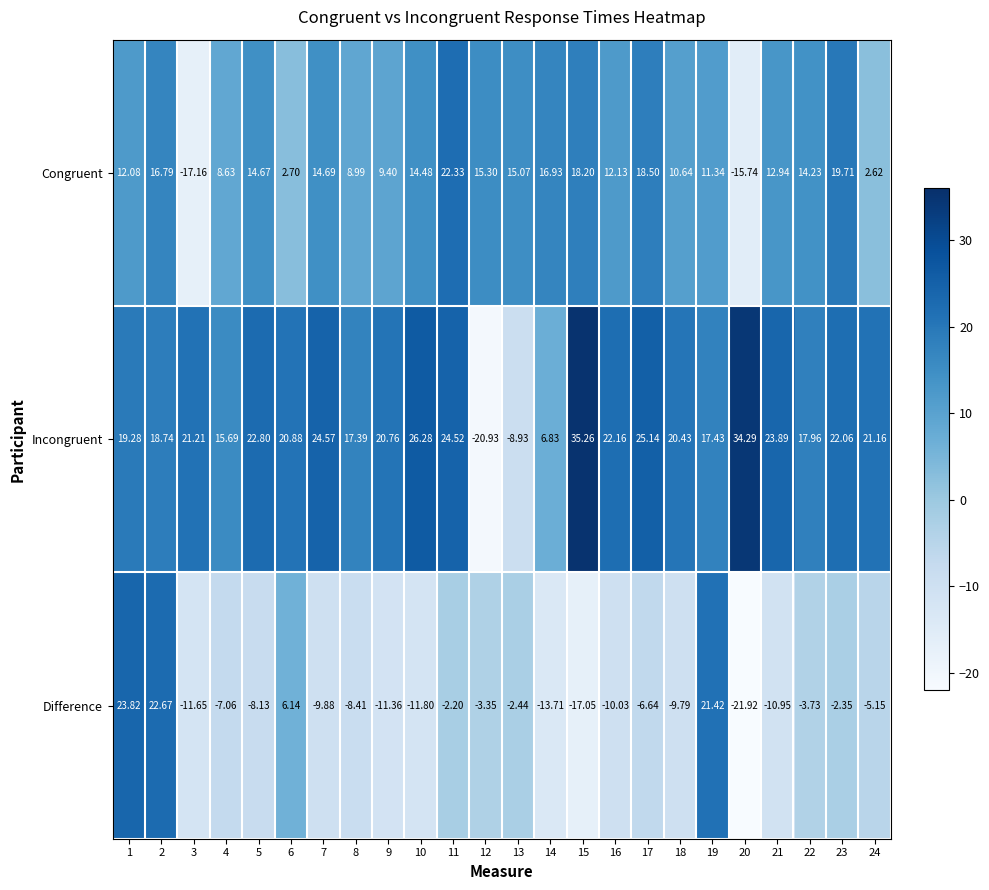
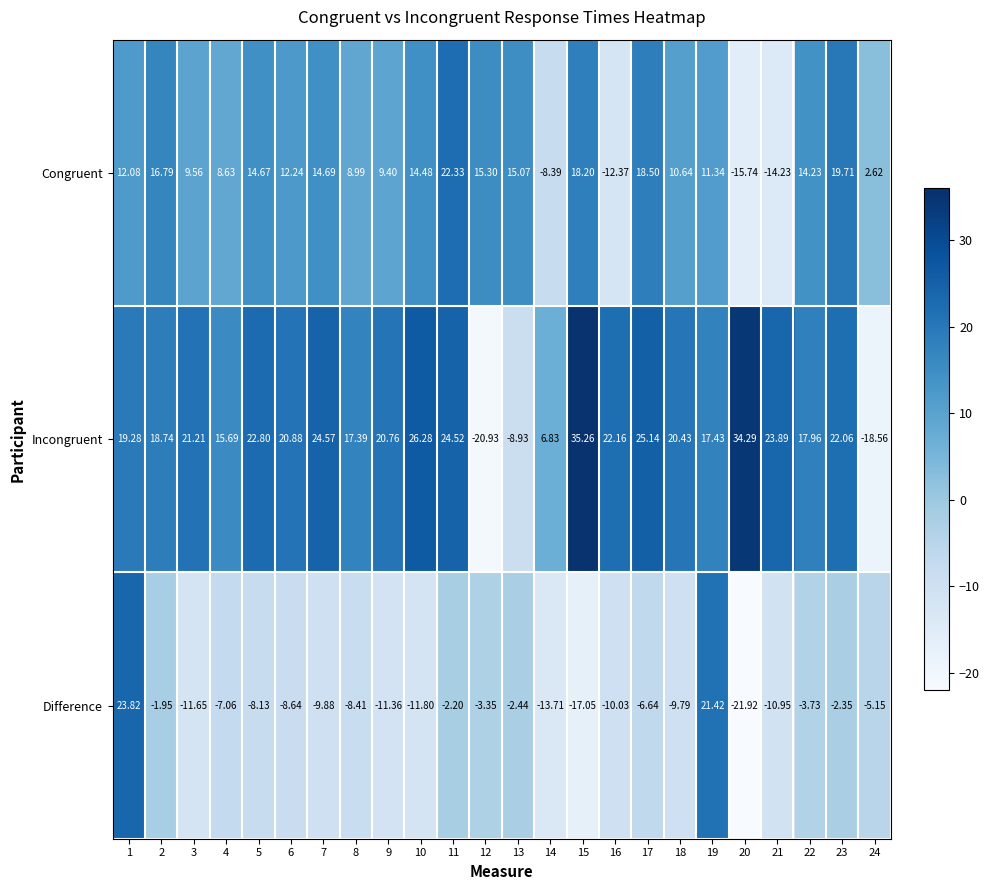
Congruent, 3: -17.16 -> 9.56
Congruent, 6: 2.70 -> 12.24
Congruent, 14: 16.93 -> -8.39
Congruent, 16: 12.13 -> -12.37
Congruent, 21: 12.94 -> -14.23
Incongruent, 24: 21.16 -> -18.56
Difference, 2: 22.67 -> -1.95
Difference, 6: 6.14 -> -8.64
